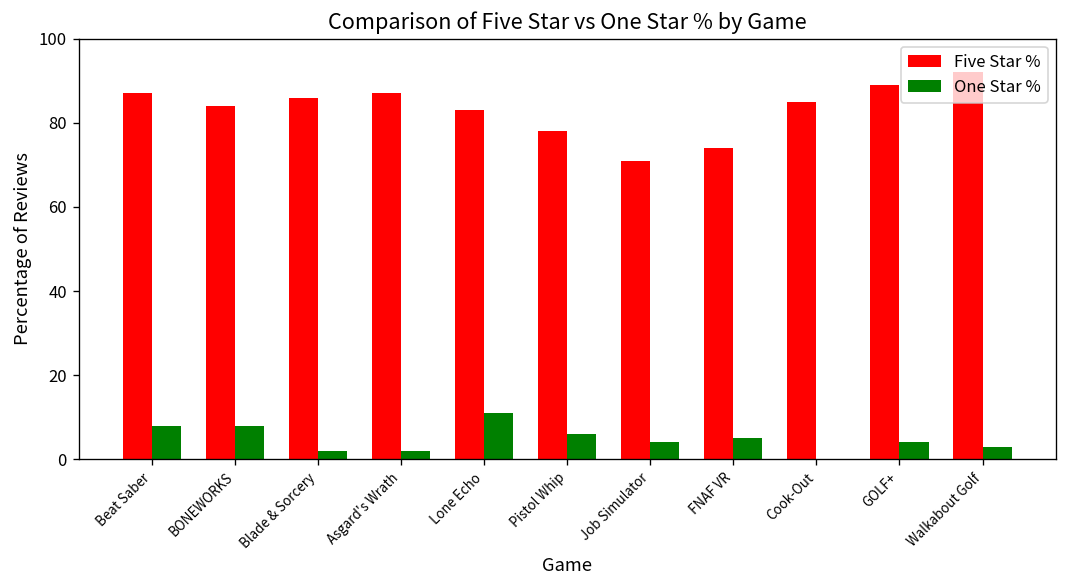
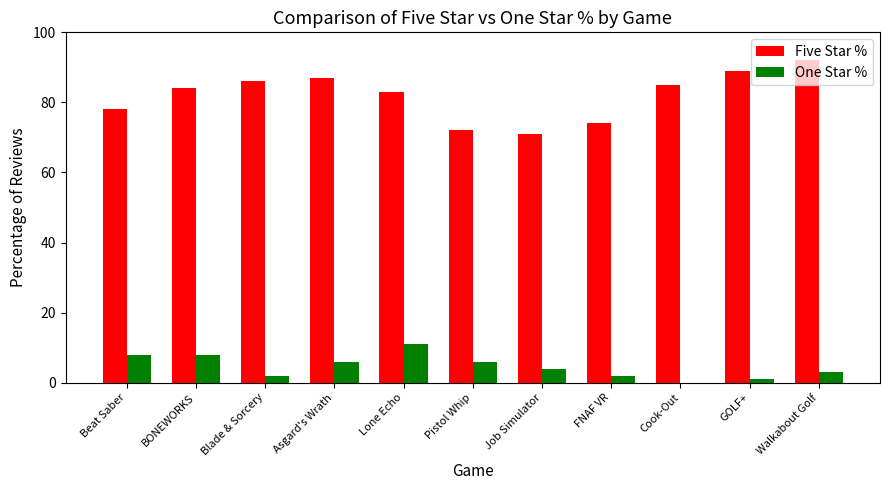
Five Star %, Beat Saber: 87 -> 78
One Star %, Asgard's Wrath: 2 -> 6
Five Star %, Pistol Whip: 78 -> 72
One Star %, FNAF VR: 5 -> 2
One Star %, GOLF+: 4 -> 1
